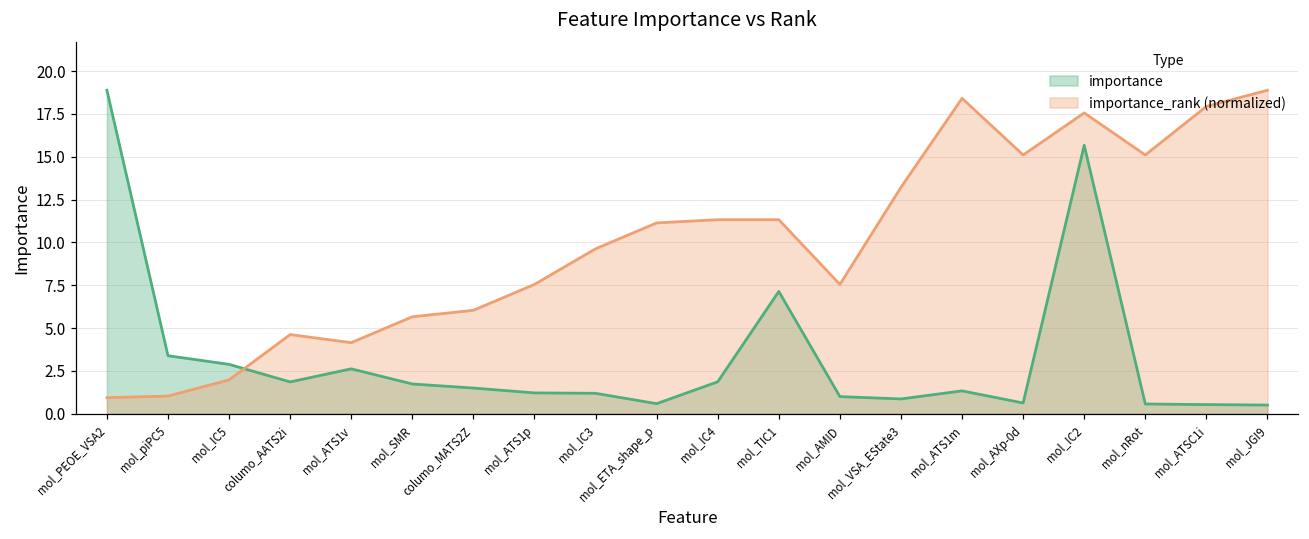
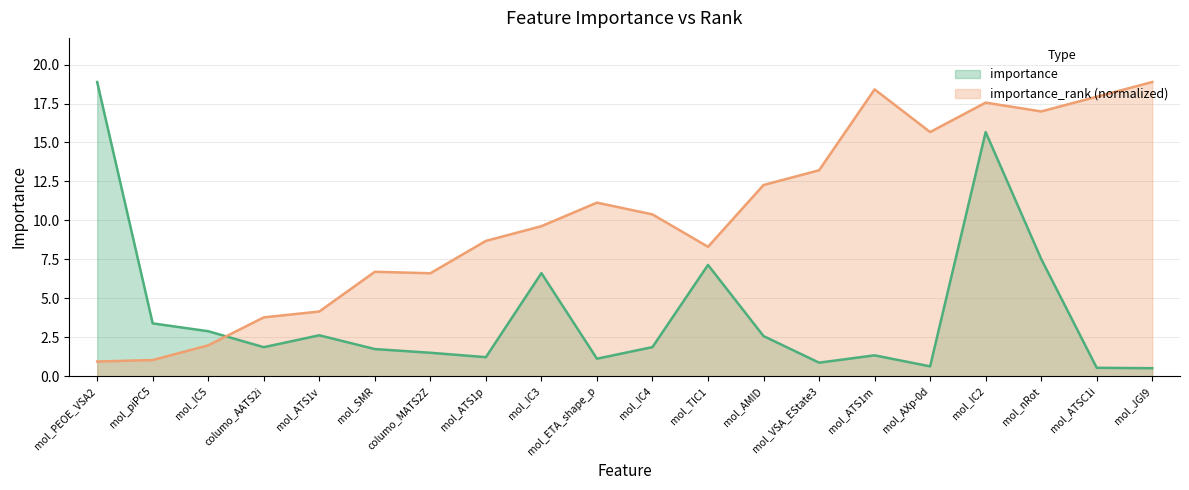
importance_rank (normalized), columo_AATS2i: 4.6 -> 3.8
importance_rank (normalized), mol_SMR: 5.7 -> 6.7
importance_rank (normalized), columo_MATS2Z: 6.0 -> 6.6
importance_rank (normalized), mol_ATS1p: 7.6 -> 8.7
importance, mol_IC3: 1.2 -> 6.6
importance, mol_ETA_shape_p: 0.6 -> 1.1
importance_rank (normalized), mol_IC4: 11.3 -> 10.4
importance_rank (normalized), mol_TIC1: 11.3 -> 8.3
importance, mol_AMID: 1.0 -> 2.6
importance_rank (normalized), mol_AMID: 7.6 -> 12.3
importance_rank (normalized), mol_AXp-0d: 15.1 -> 15.7
importance, mol_nRot: 0.6 -> 7.5
importance_rank (normalized), mol_nRot: 15.1 -> 17.0
